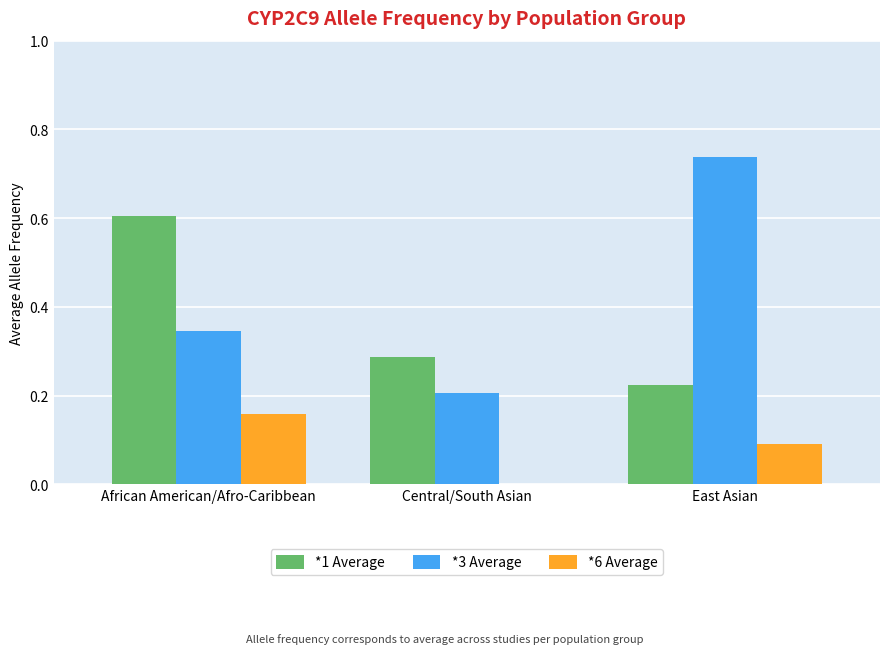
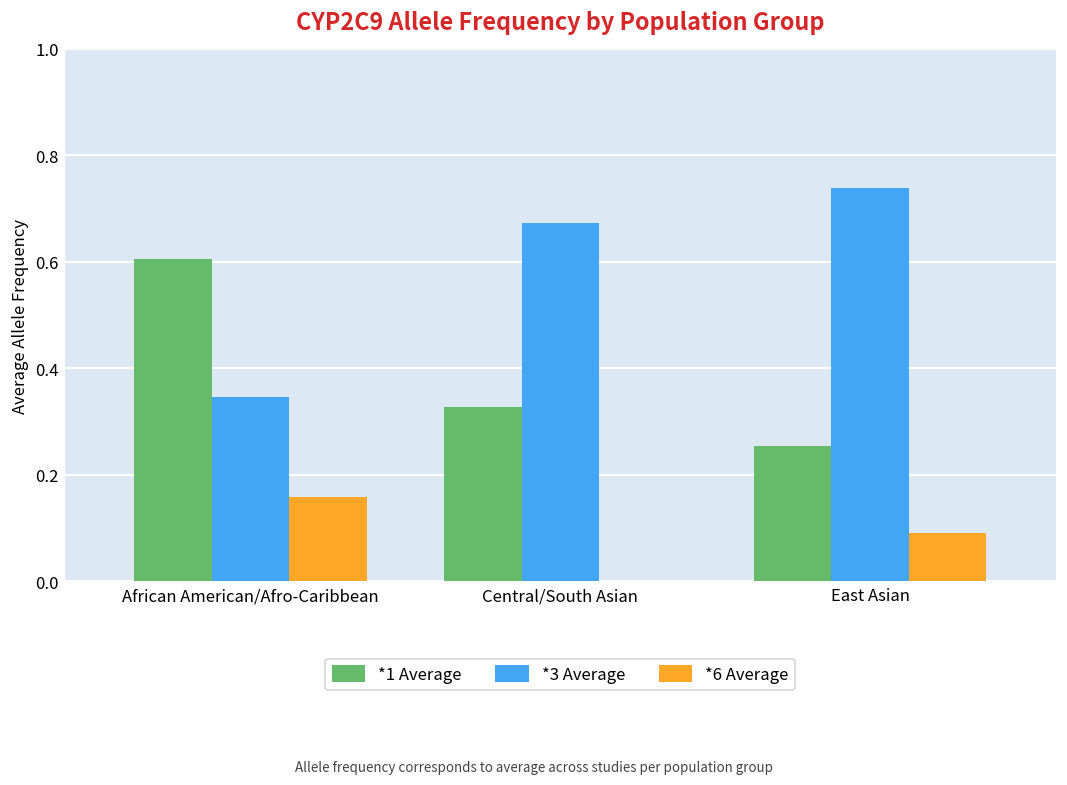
*1 Average, Central/South Asian: 0.29 -> 0.33
*3 Average, Central/South Asian: 0.21 -> 0.67
*1 Average, East Asian: 0.22 -> 0.25
